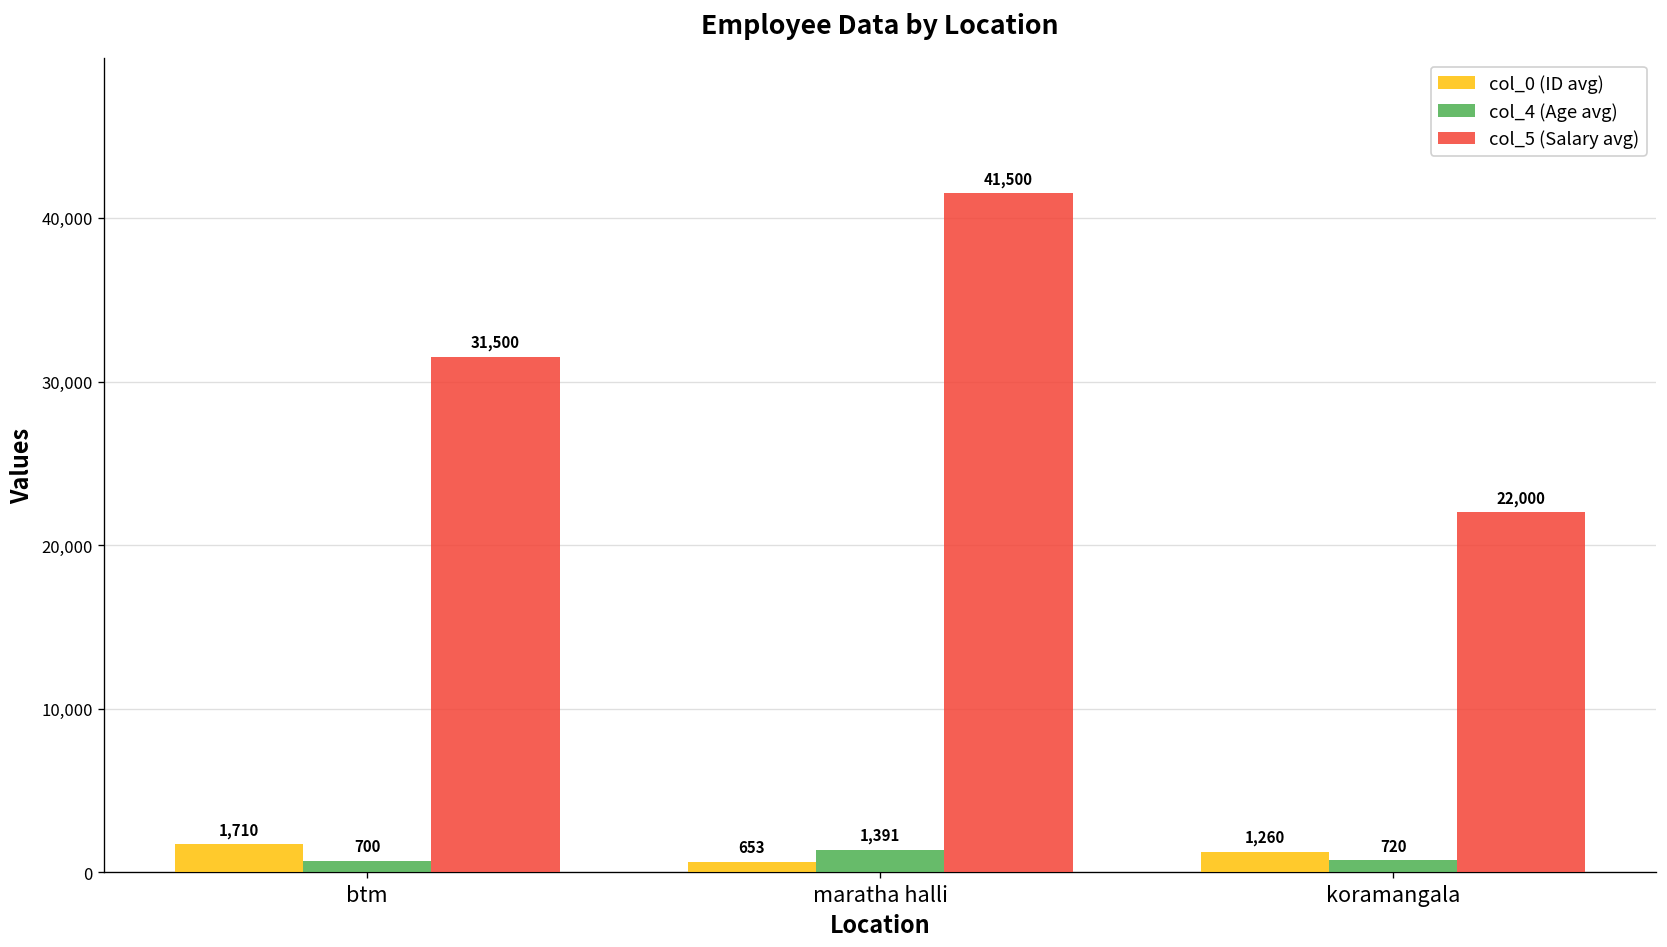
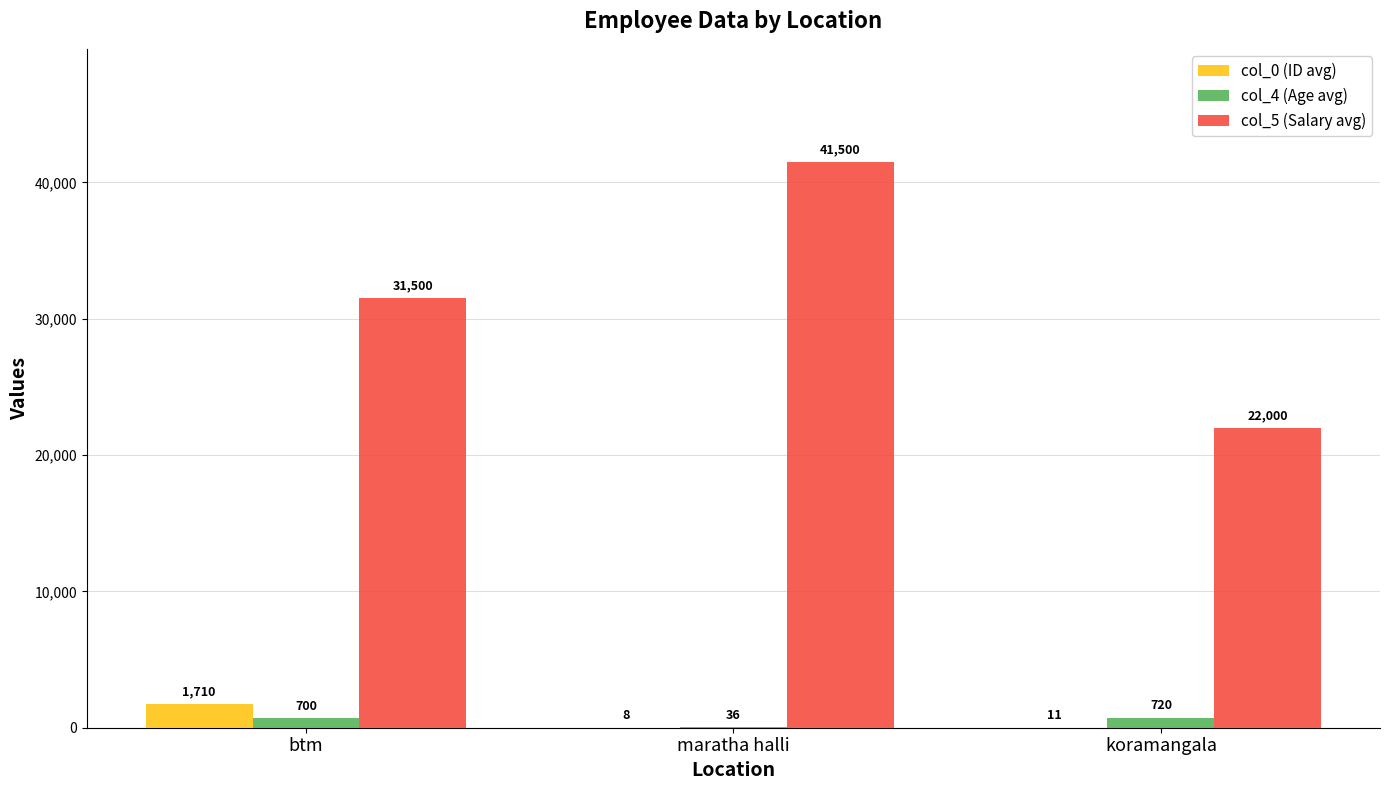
col_0 (ID avg), maratha halli: 653 -> 8
col_4 (Age avg), maratha halli: 1,391 -> 36
col_0 (ID avg), koramangala: 1,260 -> 11
